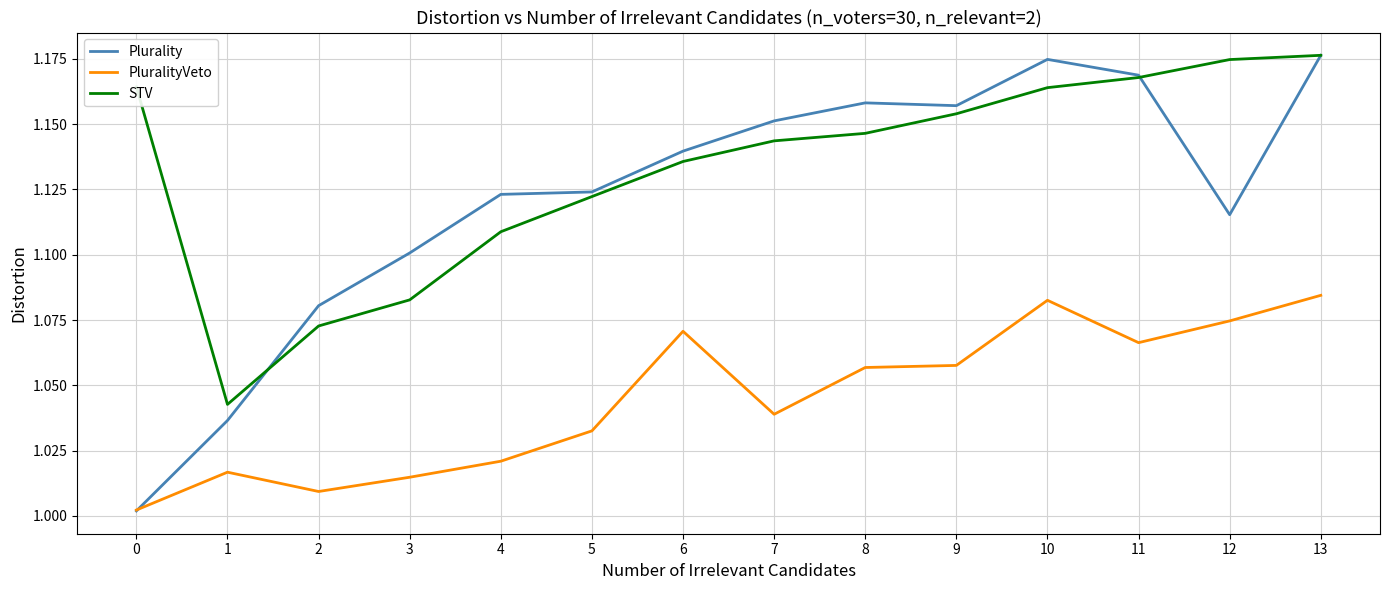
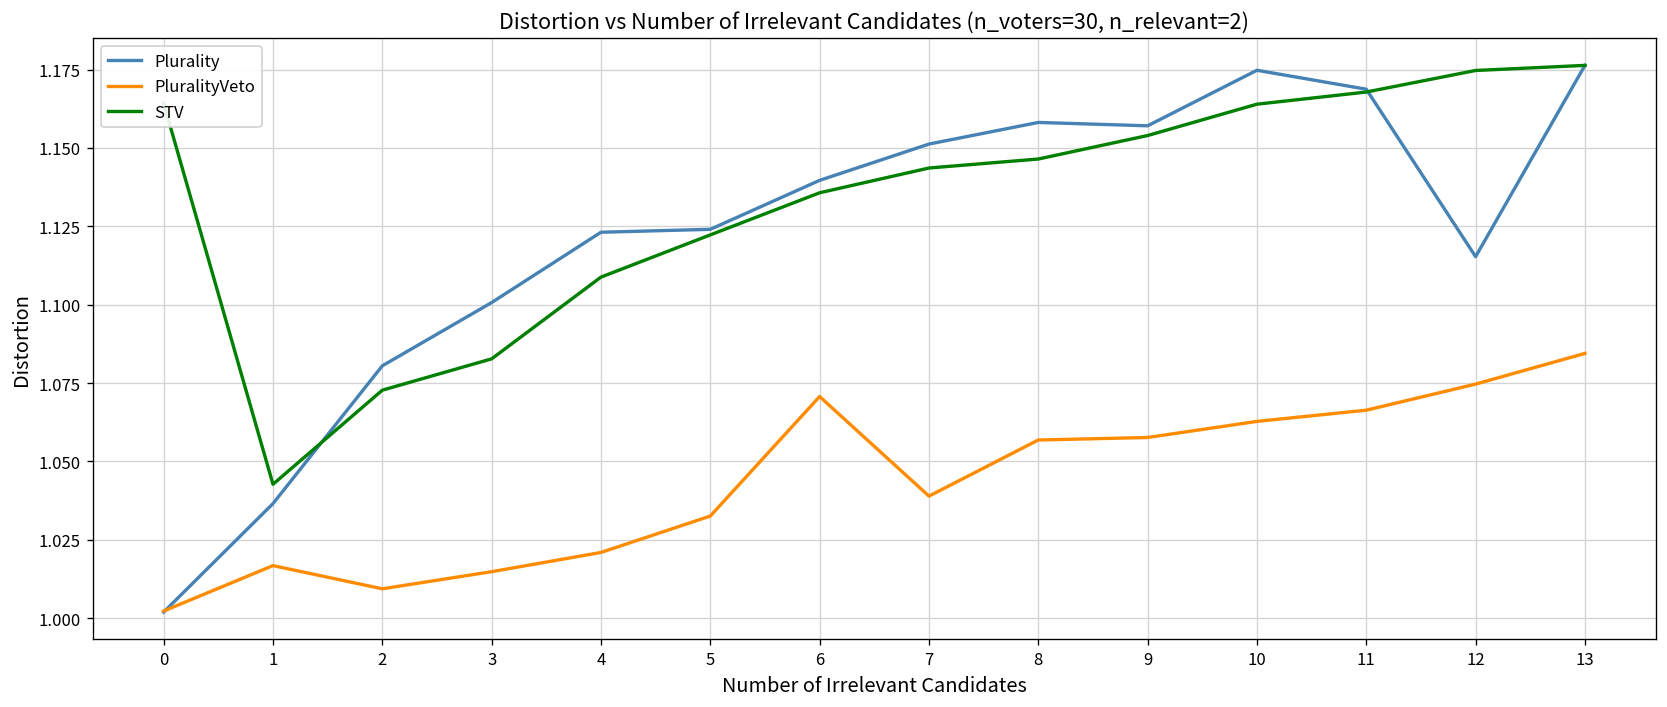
PluralityVeto, 10: 1.083 -> 1.063
